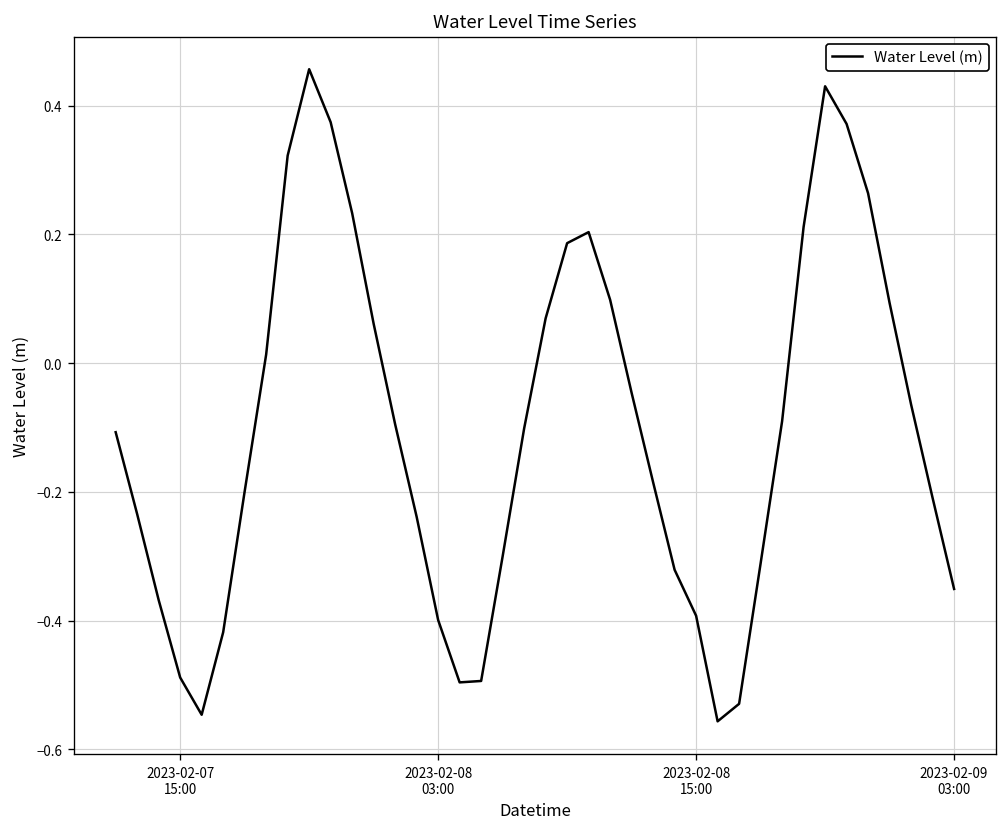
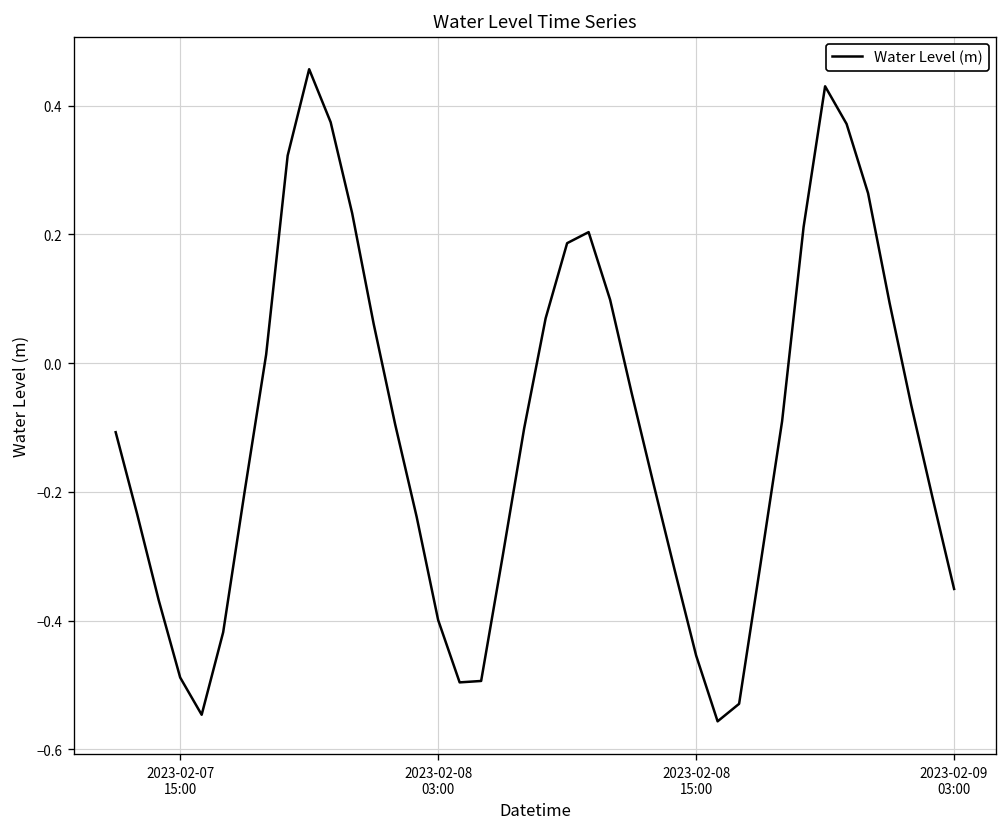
2023-02-08 15:00: -0.39 -> -0.45
